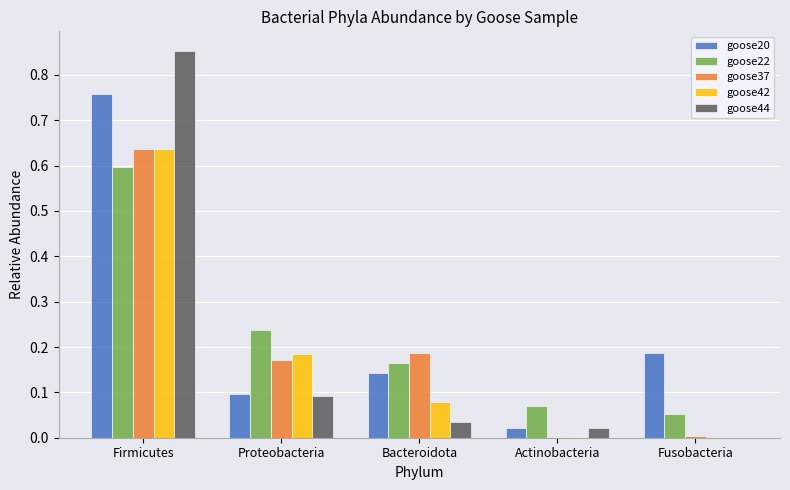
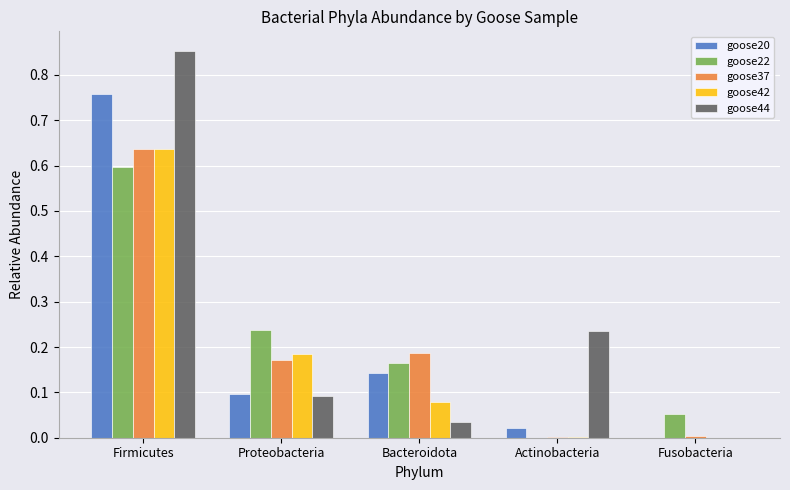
goose22, Actinobacteria: 0.07 -> 0.00
goose44, Actinobacteria: 0.02 -> 0.24
goose20, Fusobacteria: 0.19 -> 0.00
